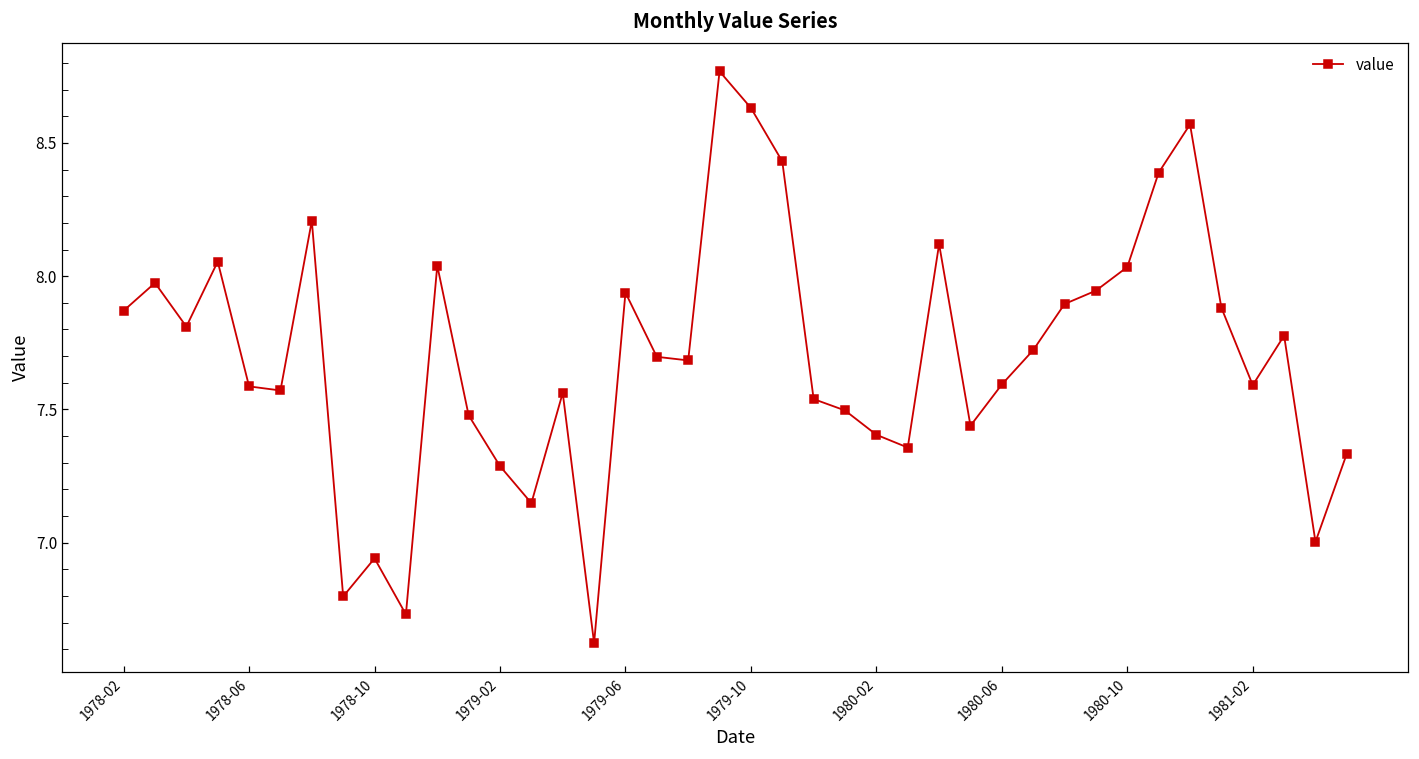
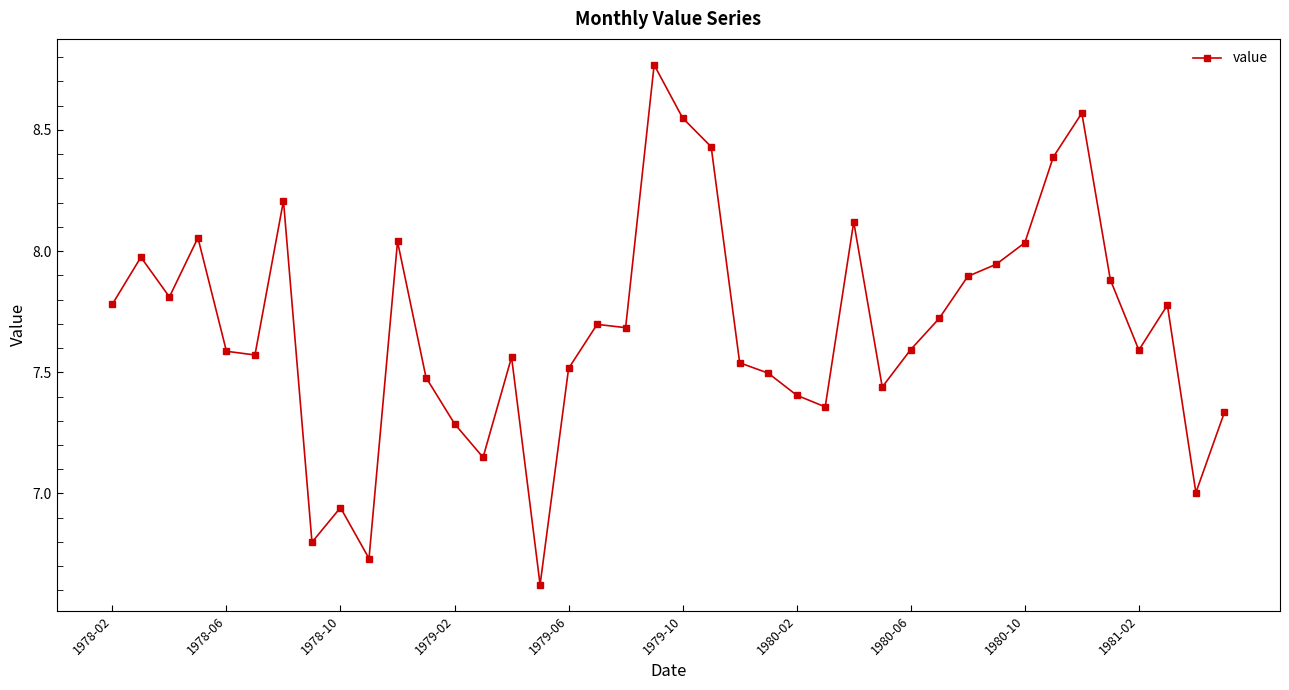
1978-02: 7.87 -> 7.78
1979-06: 7.94 -> 7.52
1979-10: 8.63 -> 8.55
